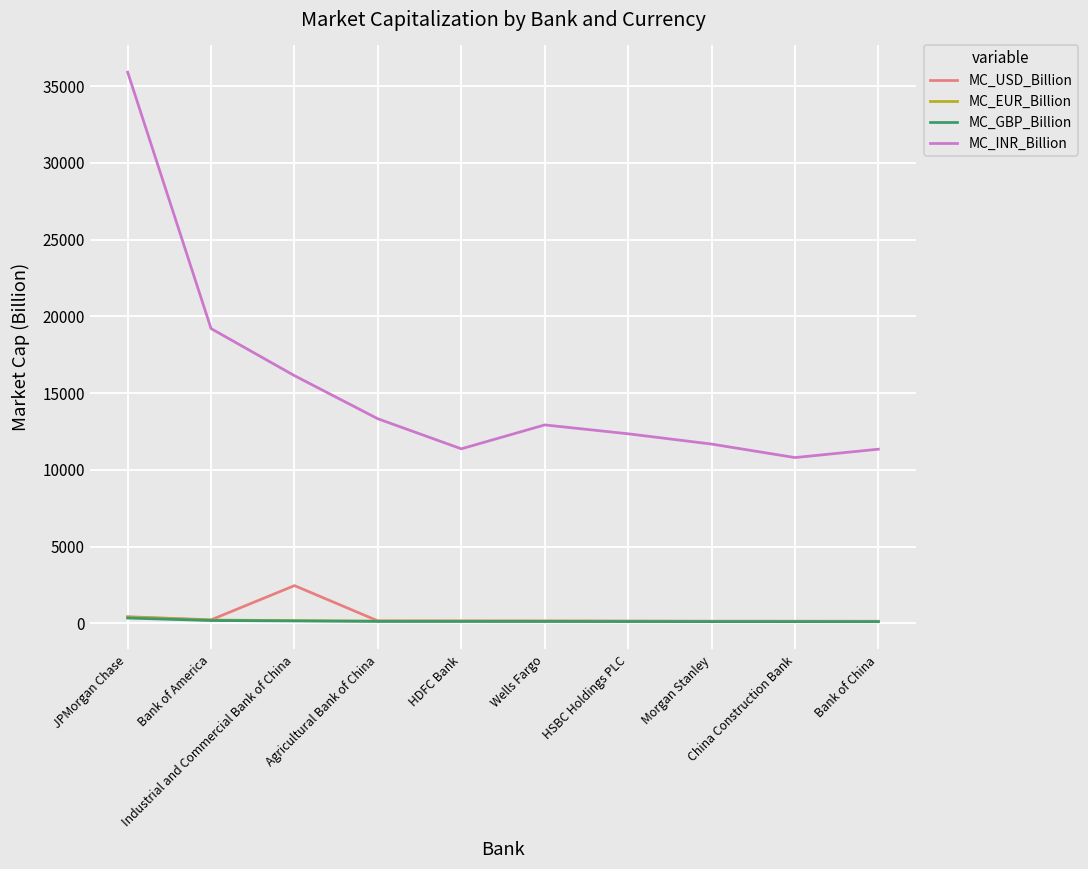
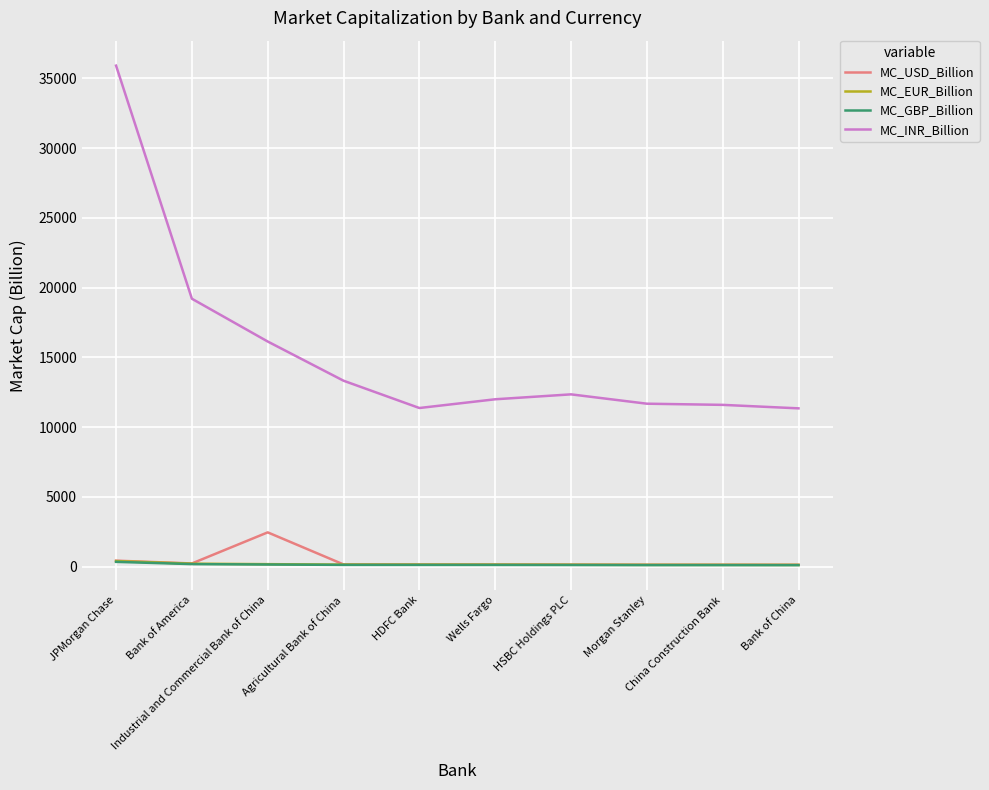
MC_INR_Billion, Wells Fargo: 12900 -> 12000
MC_INR_Billion, China Construction Bank: 10800 -> 11600
